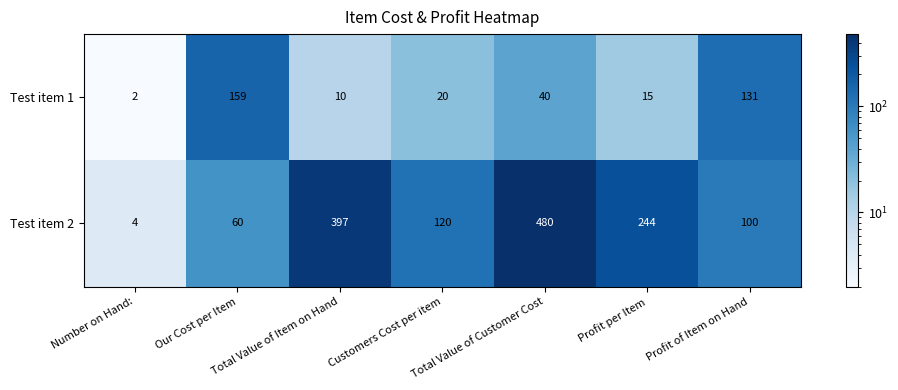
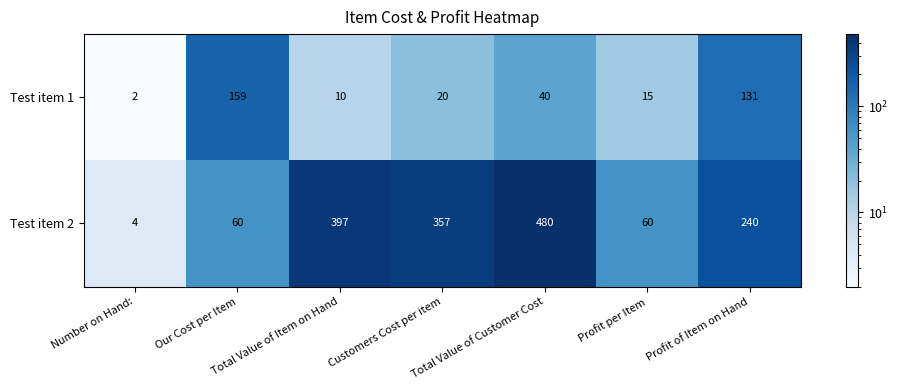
Test item 2, Customers Cost per item: 120 -> 357
Test item 2, Profit per Item: 244 -> 60
Test item 2, Profit of Item on Hand: 100 -> 240
